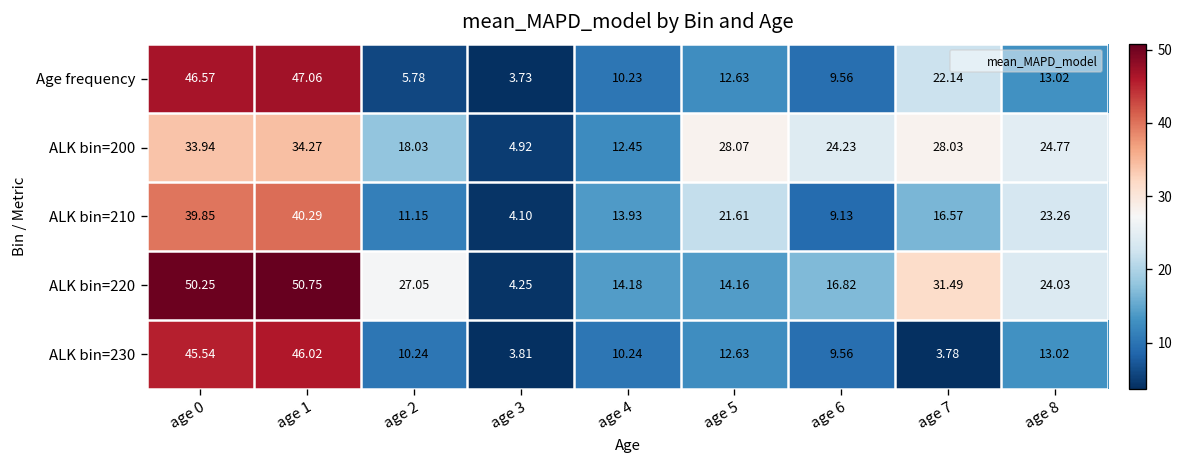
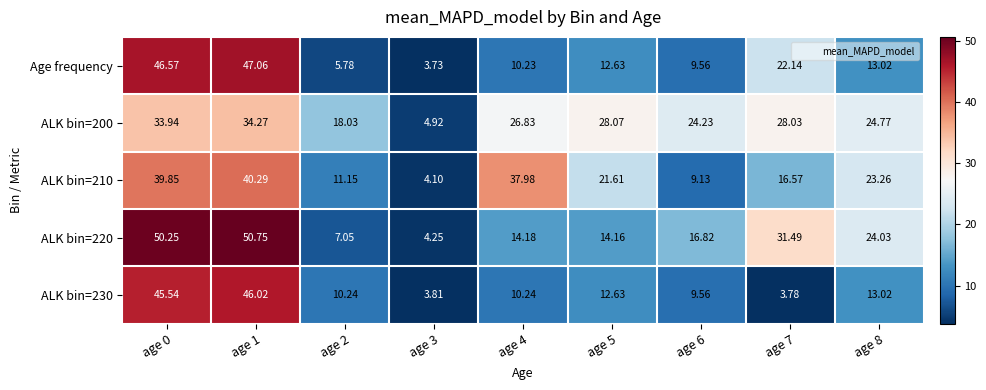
ALK bin=200, age 4: 12.45 -> 26.83
ALK bin=210, age 4: 13.93 -> 37.98
ALK bin=220, age 2: 27.05 -> 7.05
